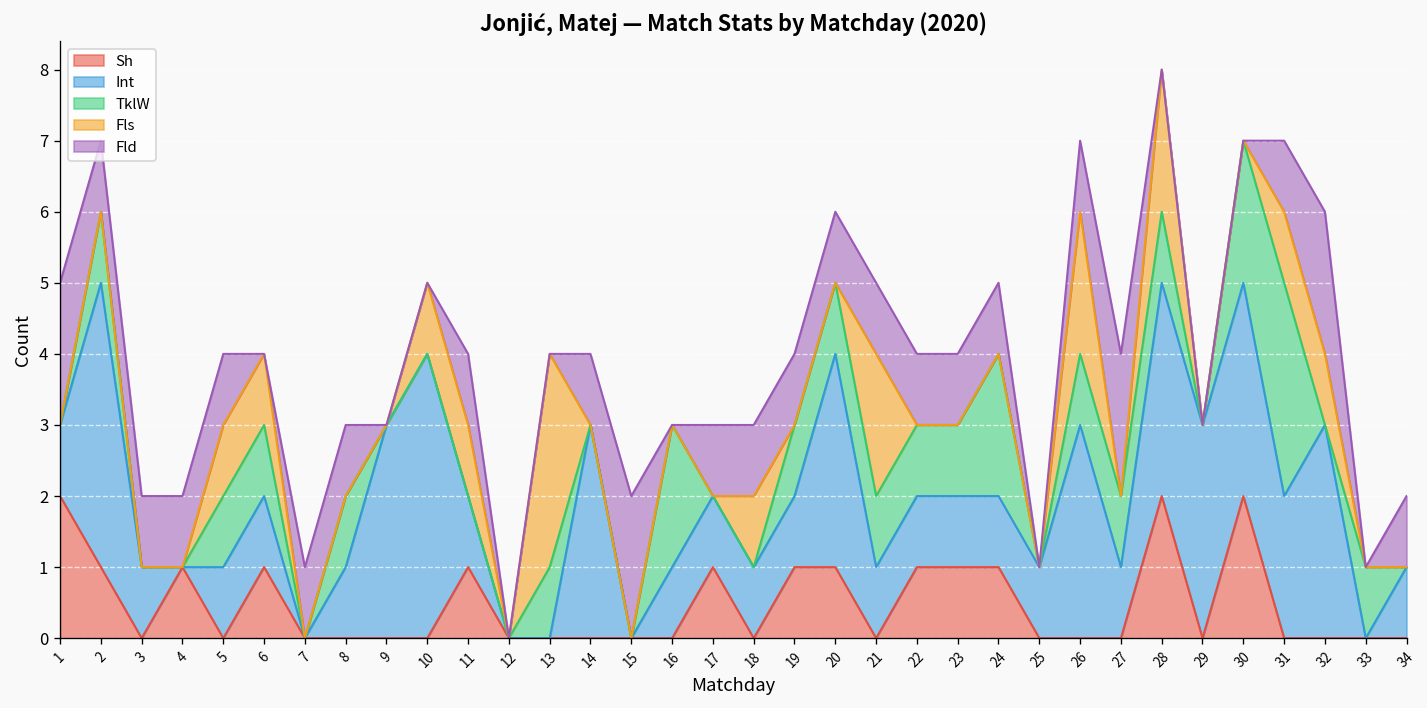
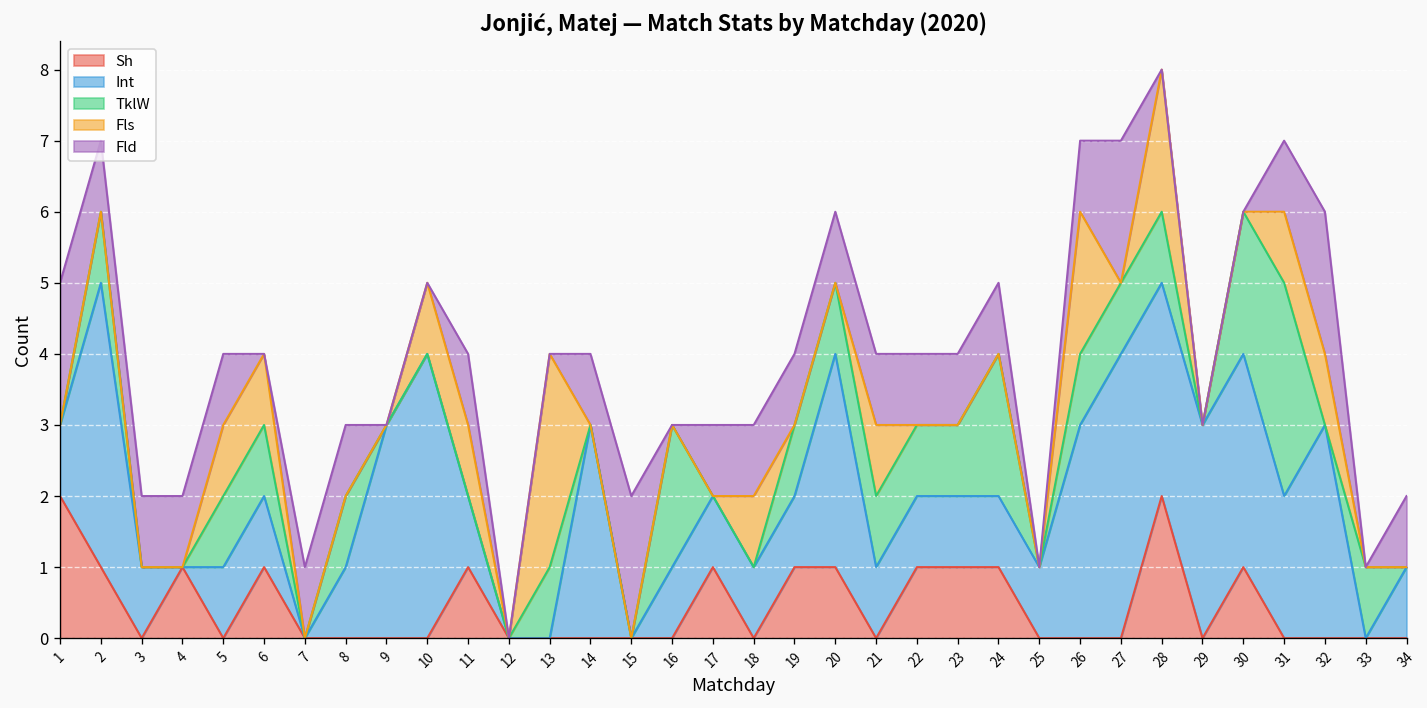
Fls, 21: 2 -> 1
Int, 27: 1 -> 4
Sh, 30: 2 -> 1
